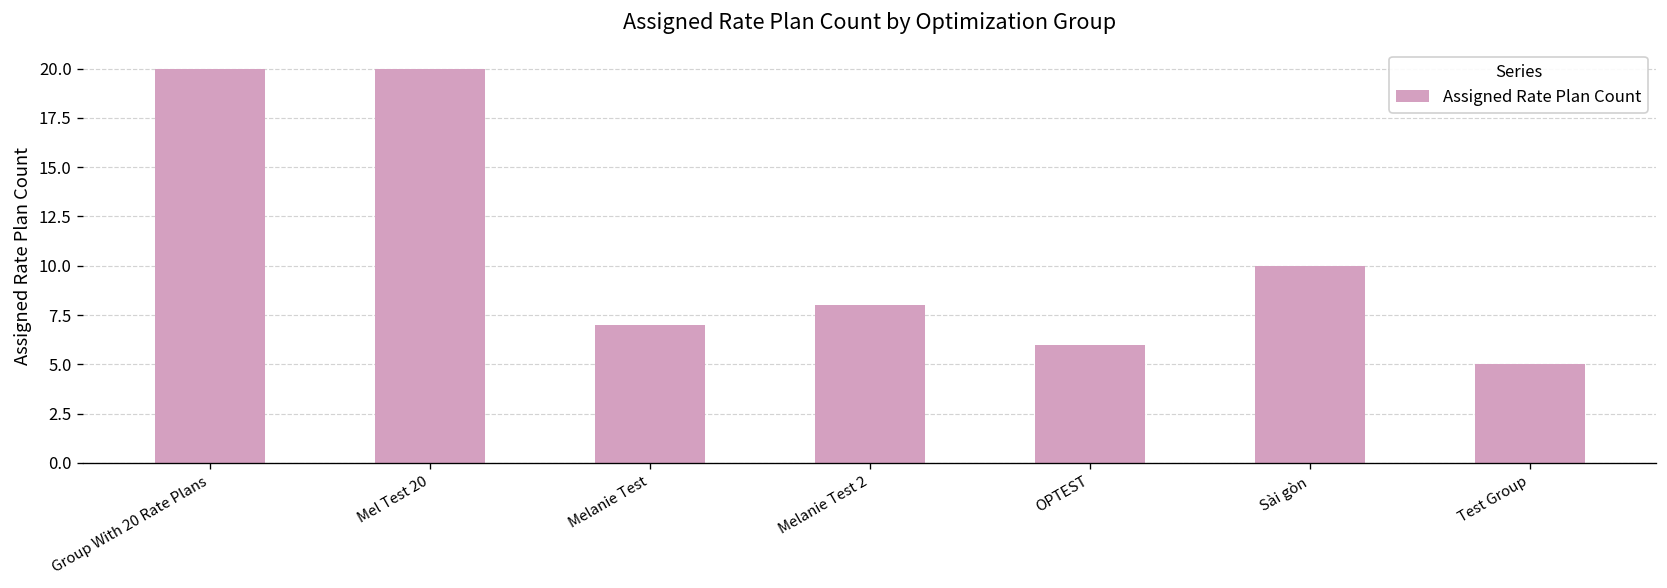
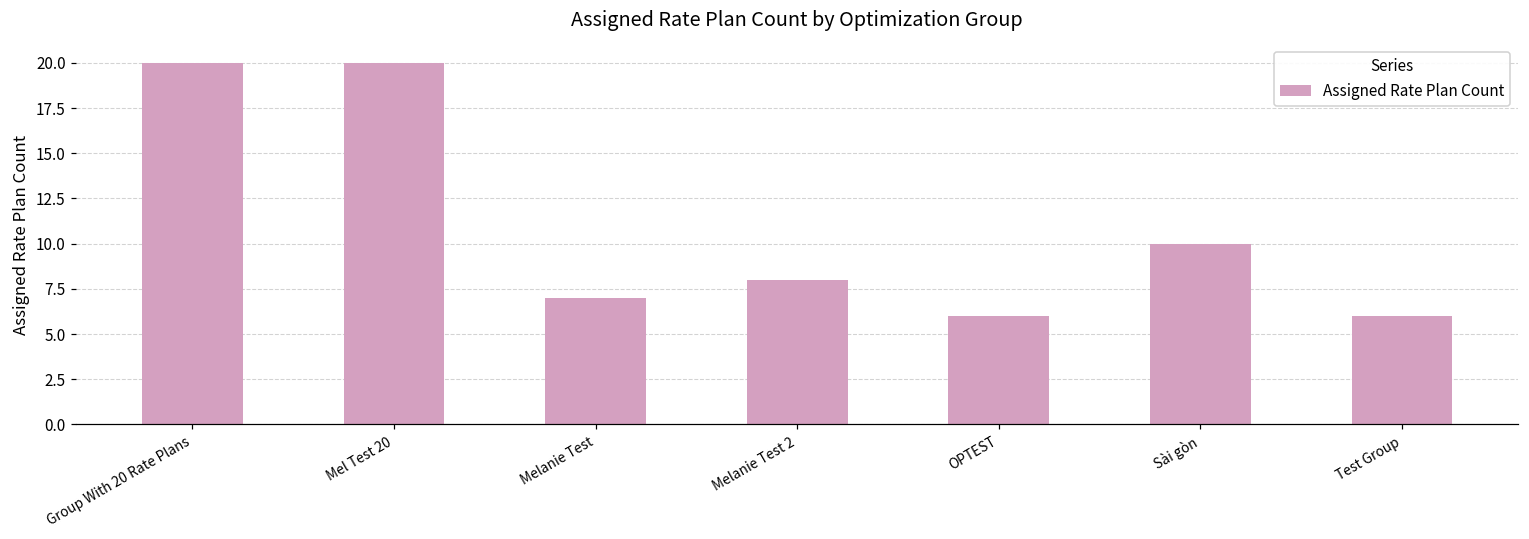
Test Group: 5 -> 6
